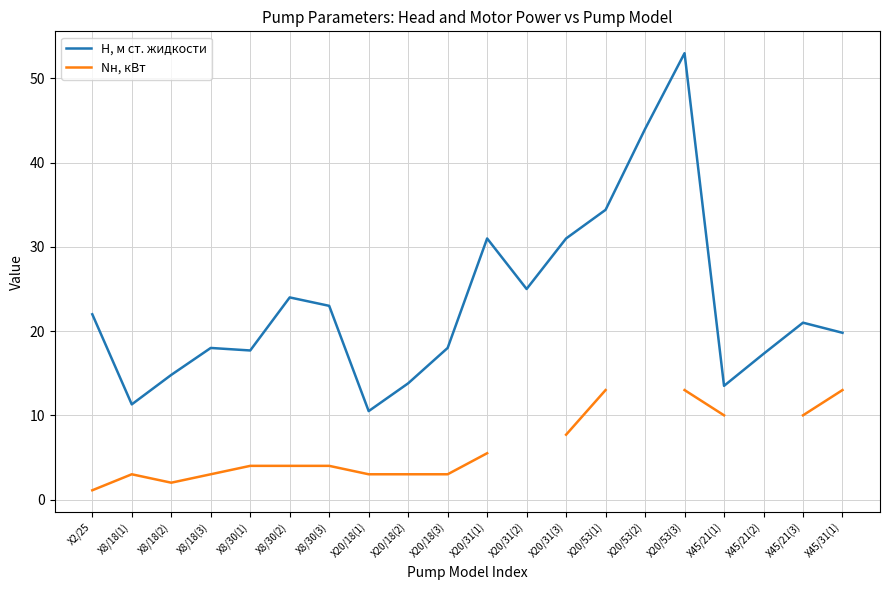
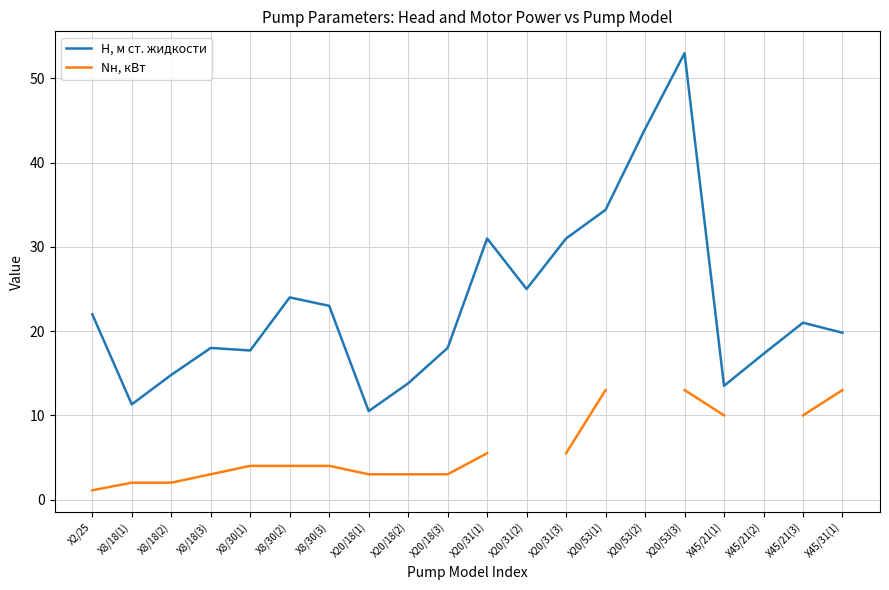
Nн, кВт, X8/18(1): 3 -> 2
Nн, кВт, X20/31(3): 8 -> 6
